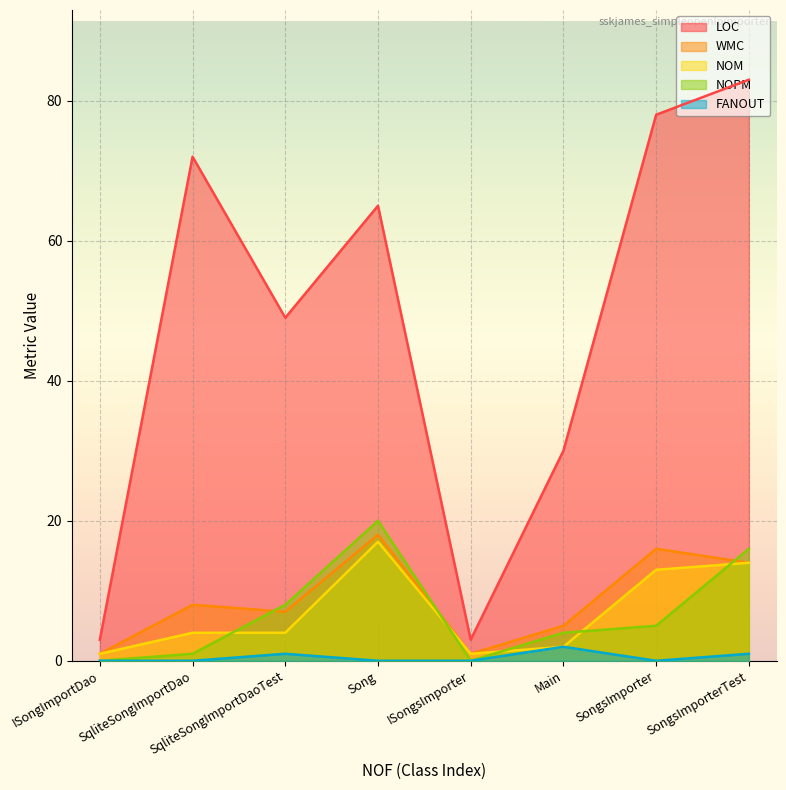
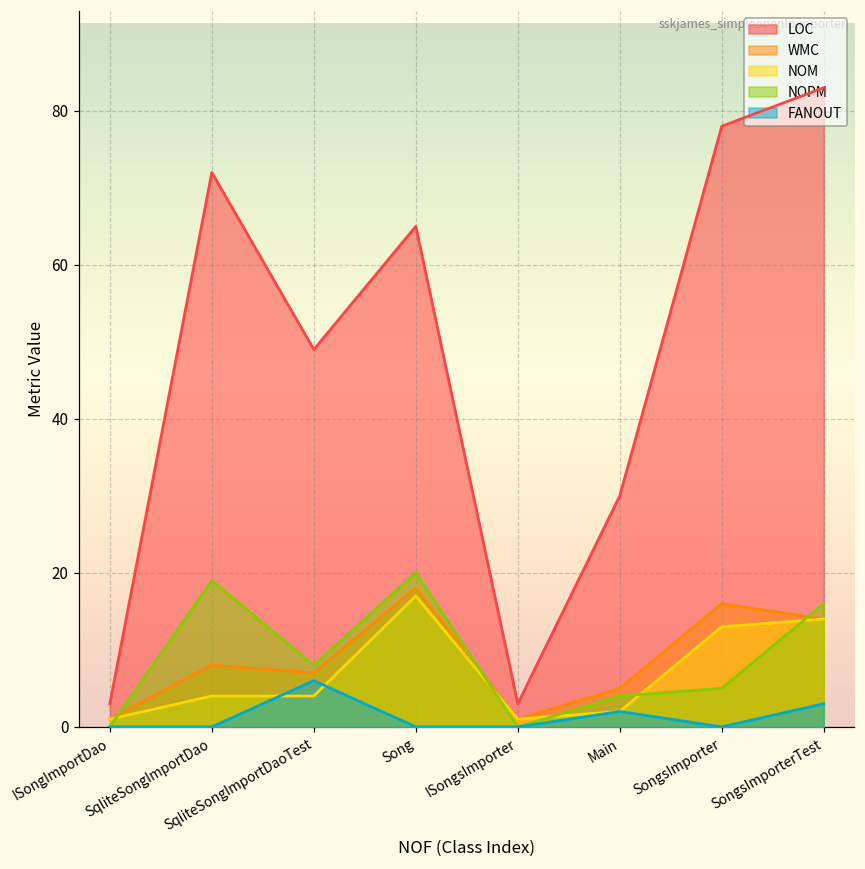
NOPM, SqliteSongImportDao: 1 -> 19
FANOUT, SqliteSongImportDaoTest: 1 -> 6
FANOUT, SongsImporterTest: 1 -> 3
